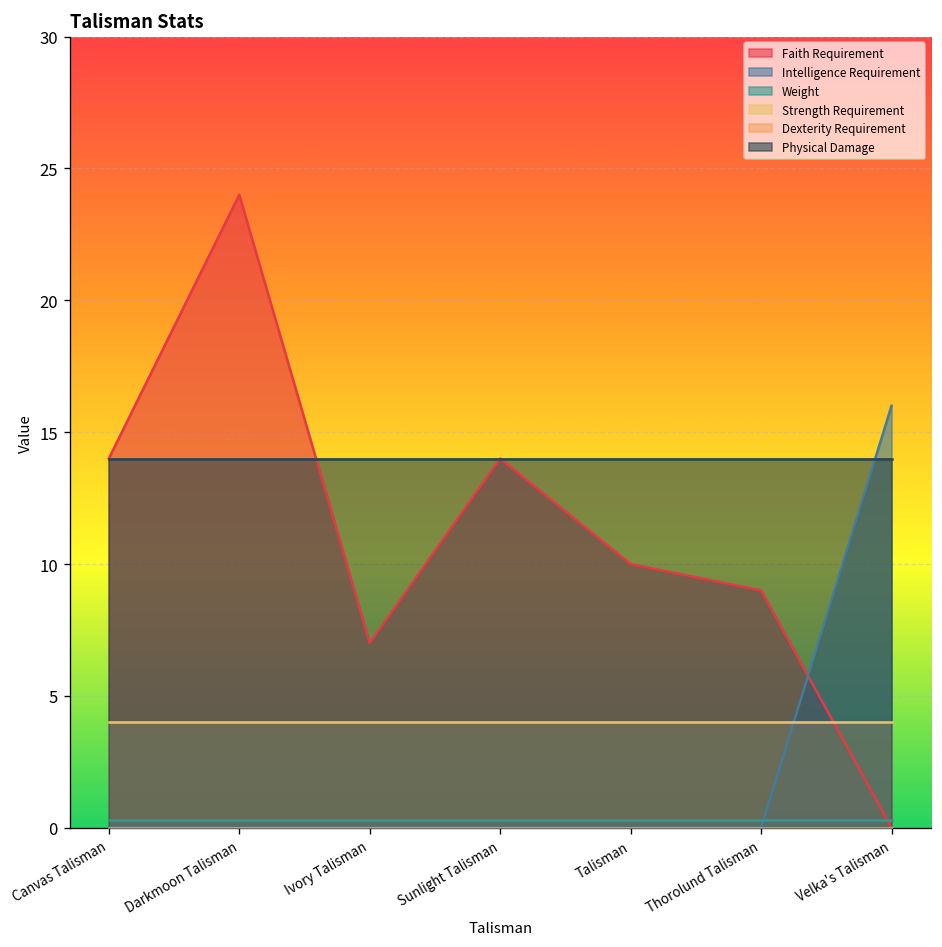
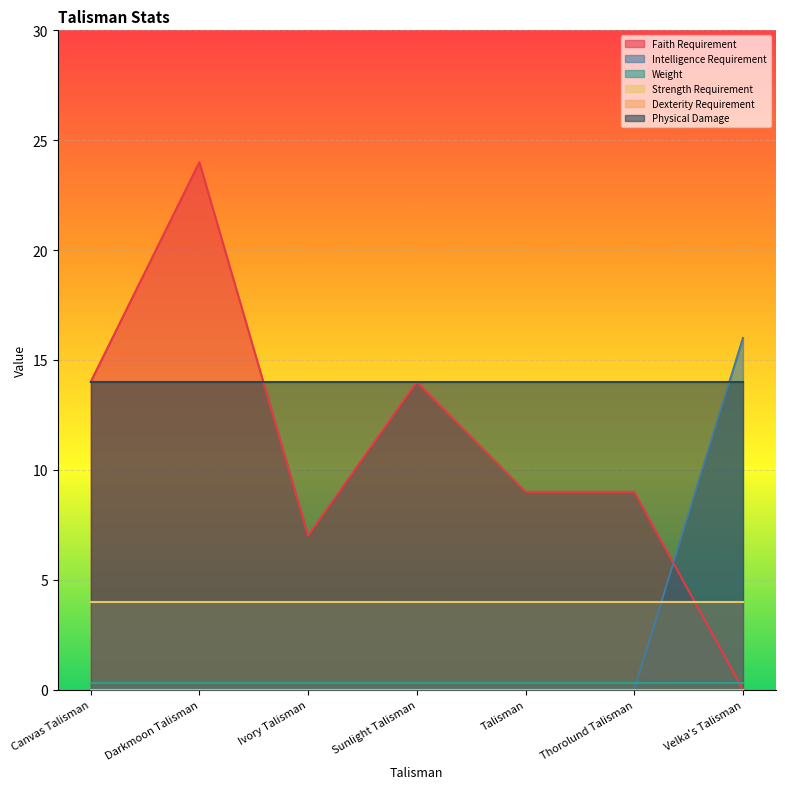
Faith Requirement, Talisman: 10 -> 9
